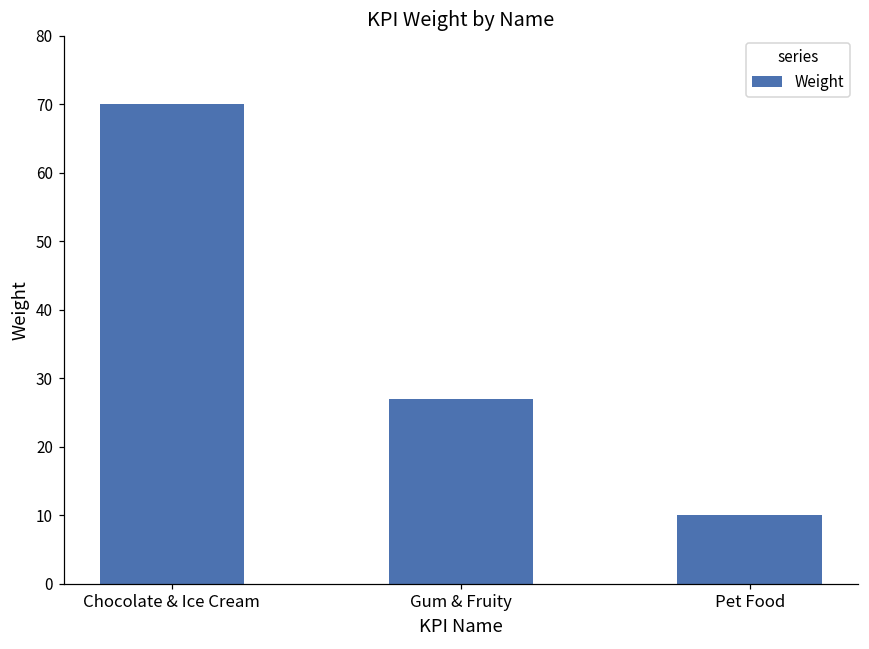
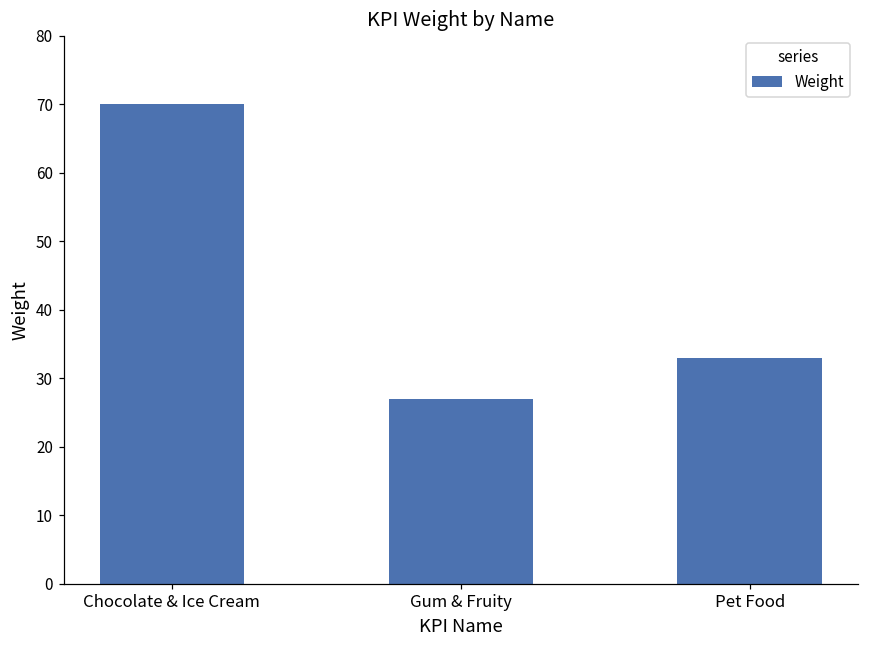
Pet Food: 10 -> 33
